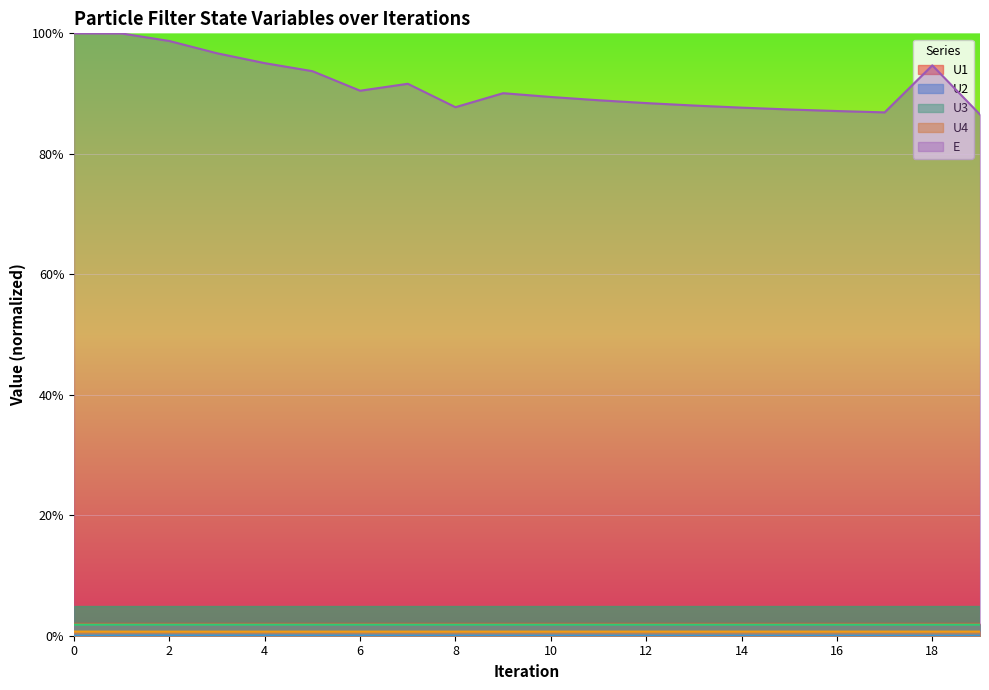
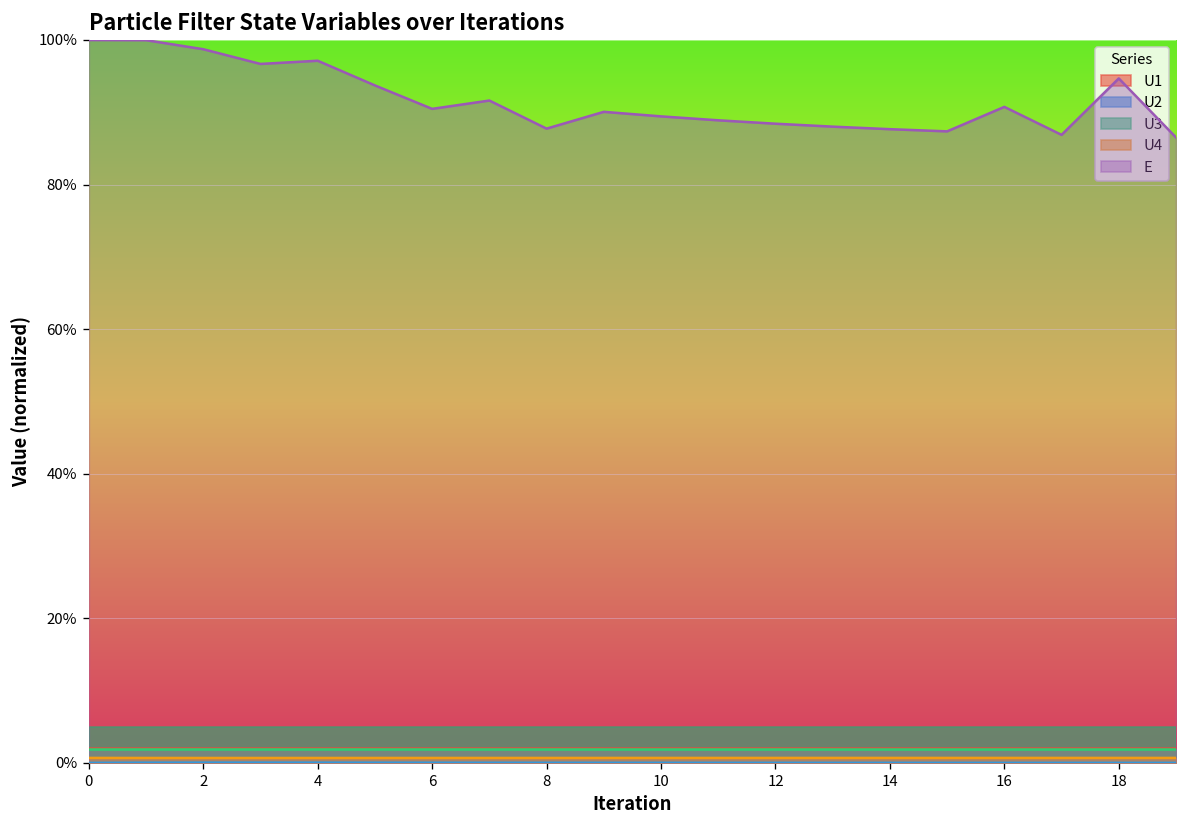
E, 4: 95% -> 97%
E, 16: 87% -> 91%
